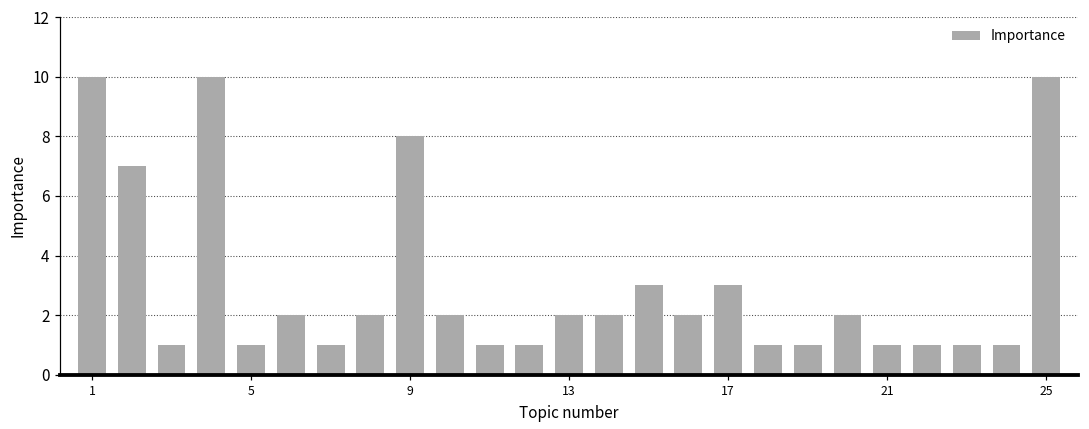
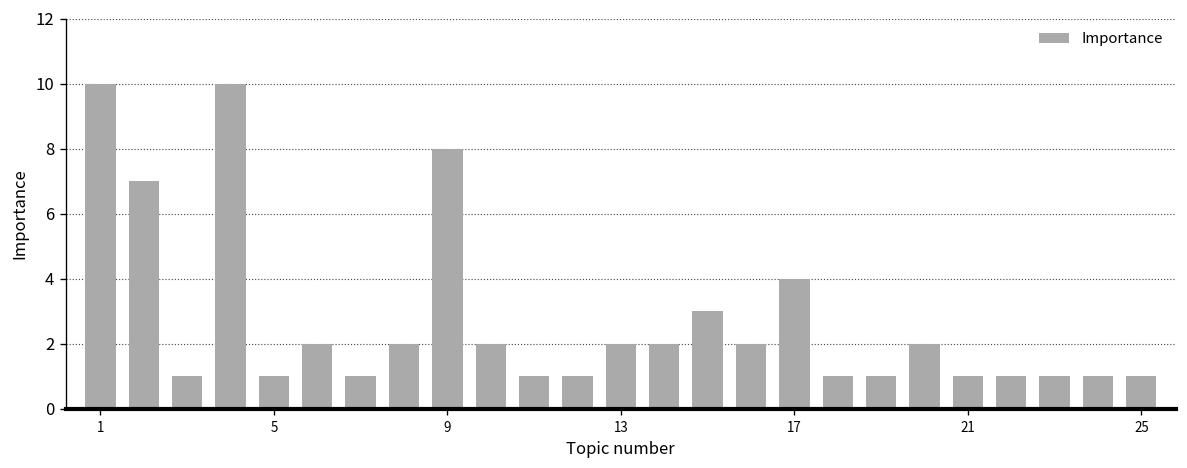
17: 3 -> 4
25: 10 -> 1
